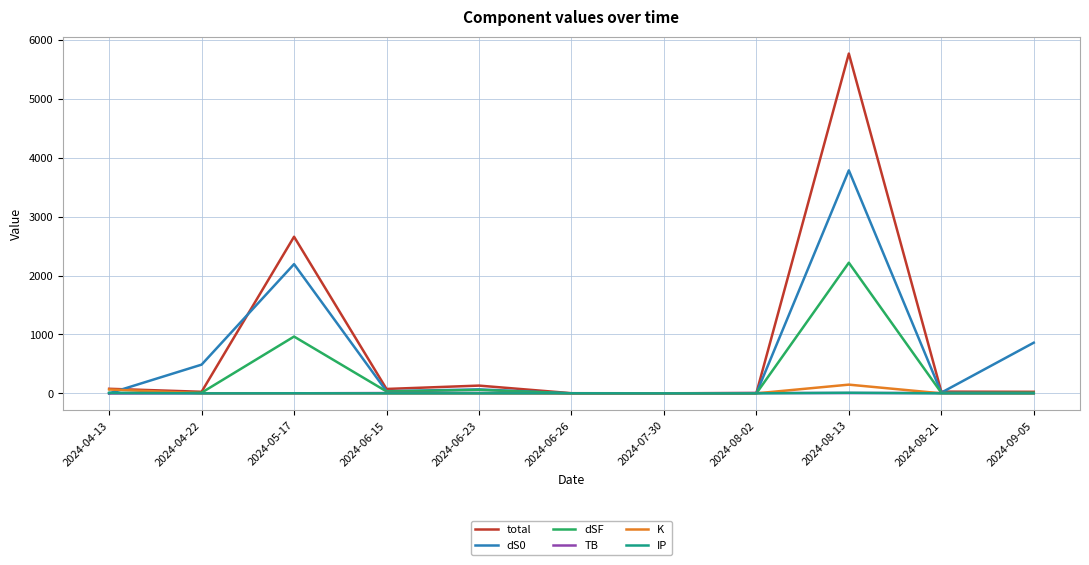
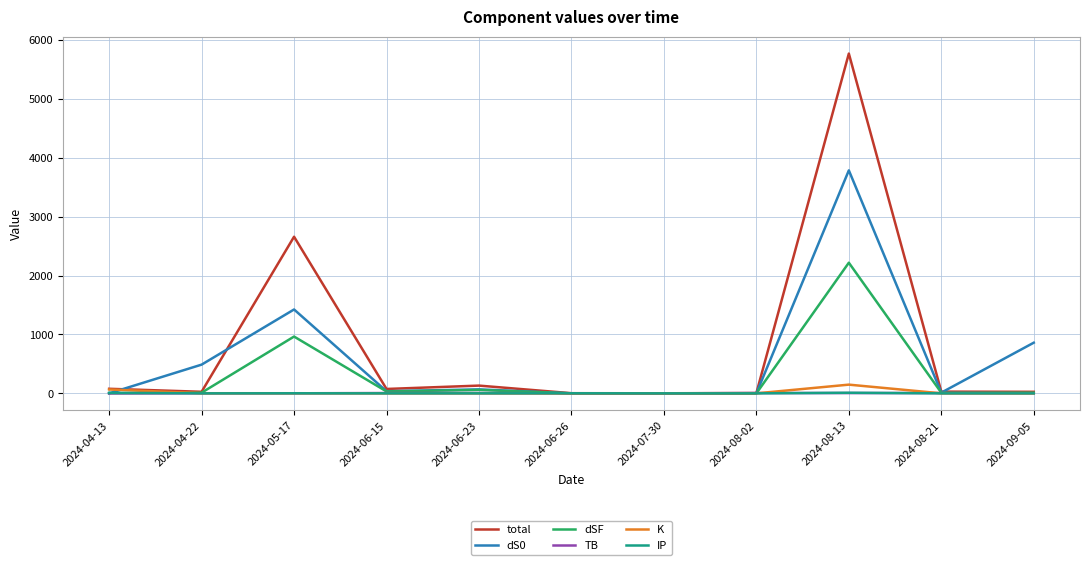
dS0, 2024-05-17: 2200 -> 1400
